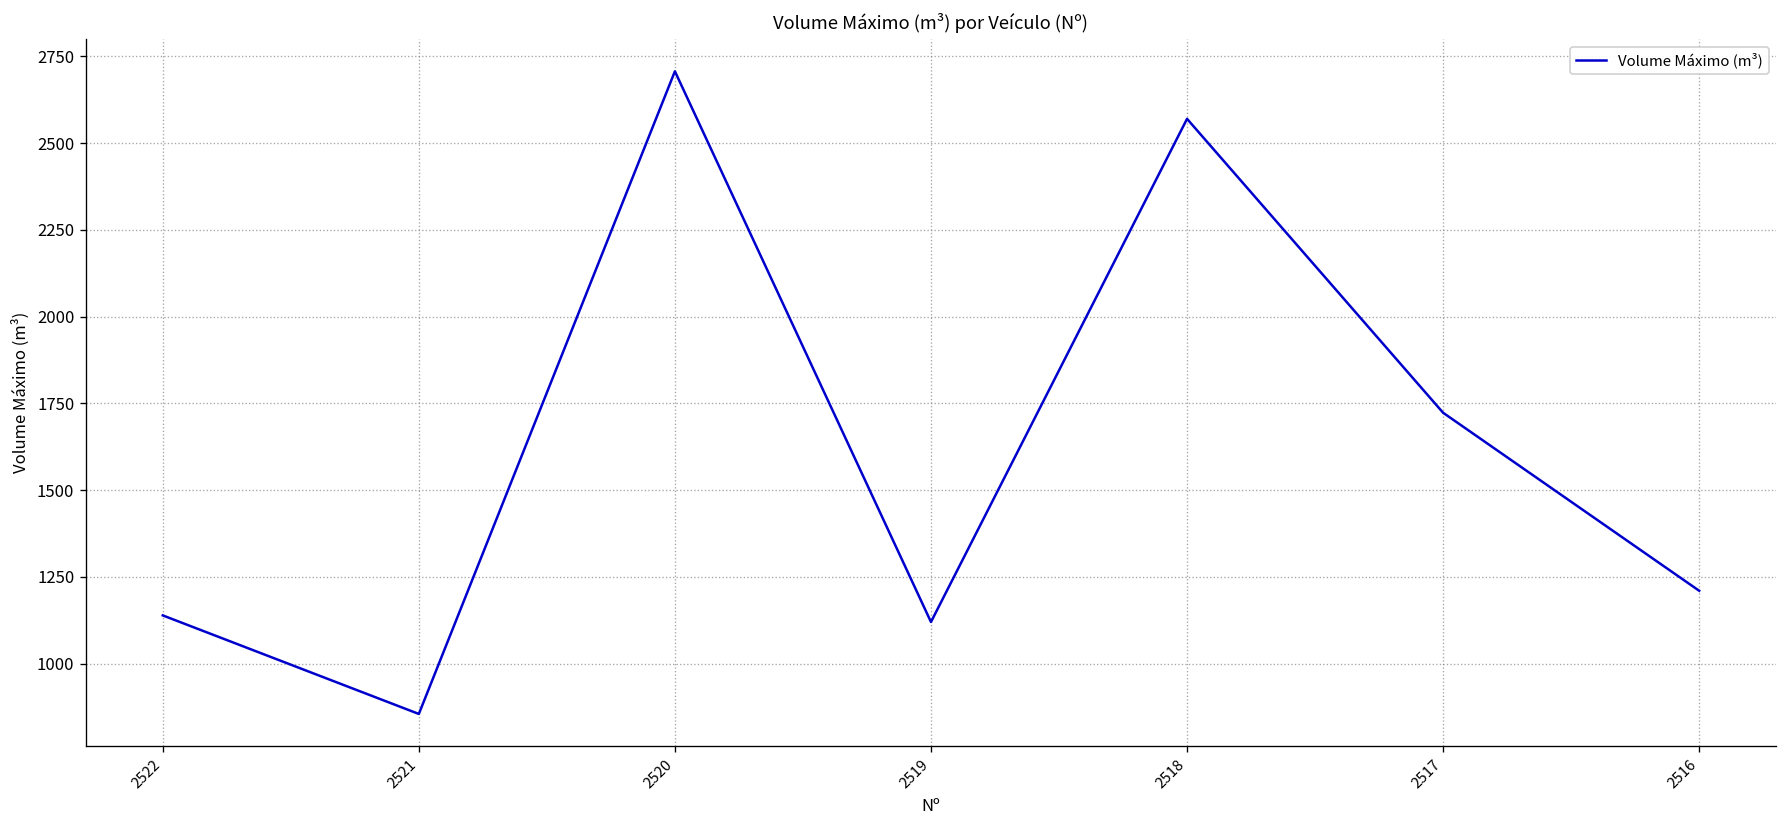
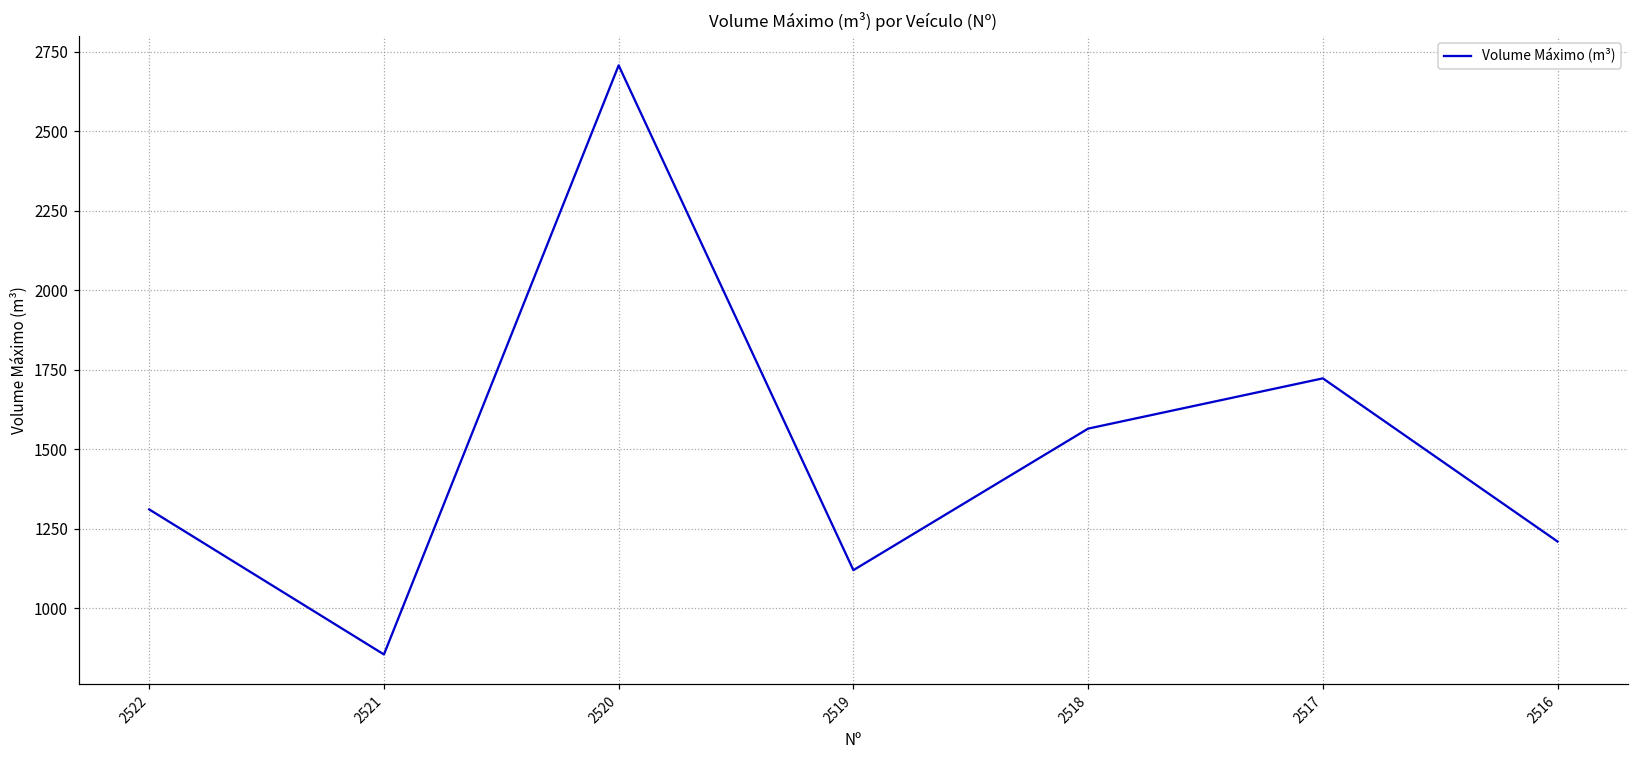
2522: 1140 -> 1310
2518: 2570 -> 1570
